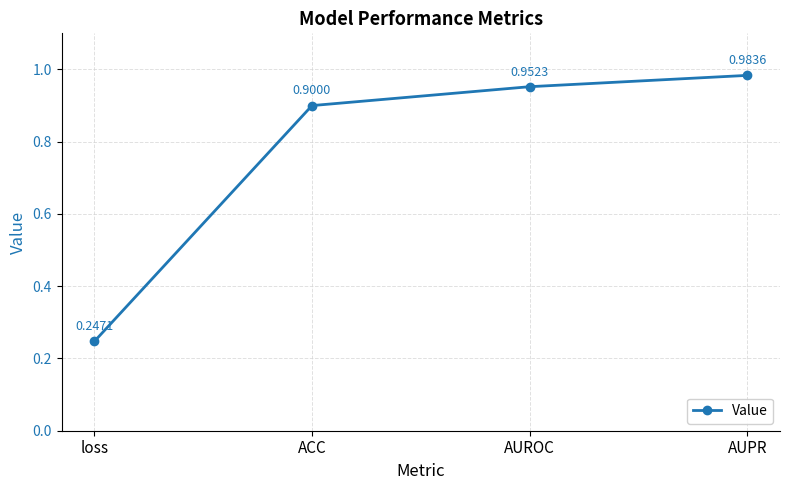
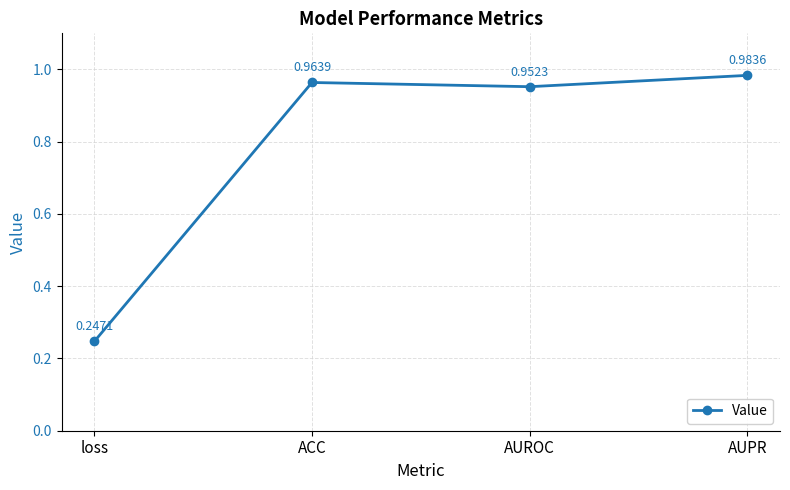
ACC: 0.9000 -> 0.9639
